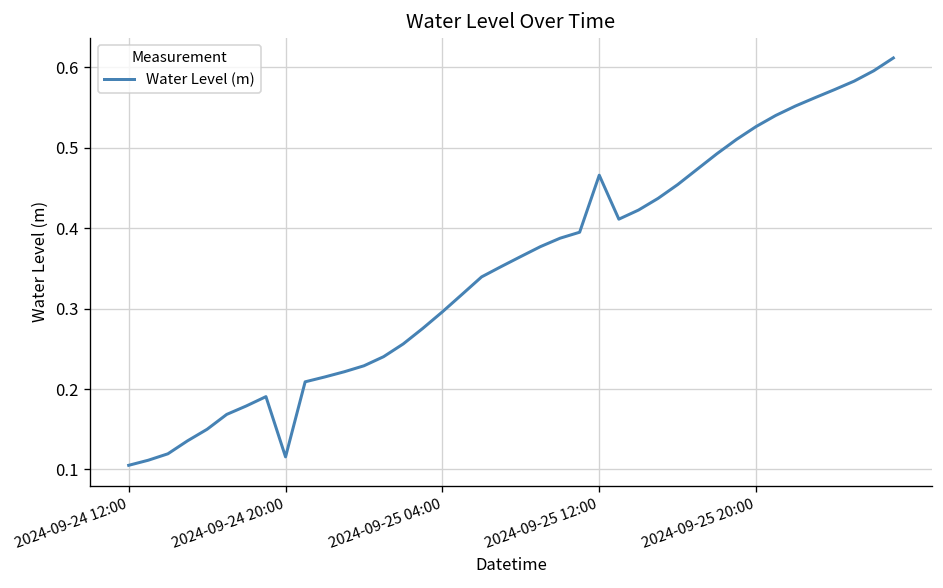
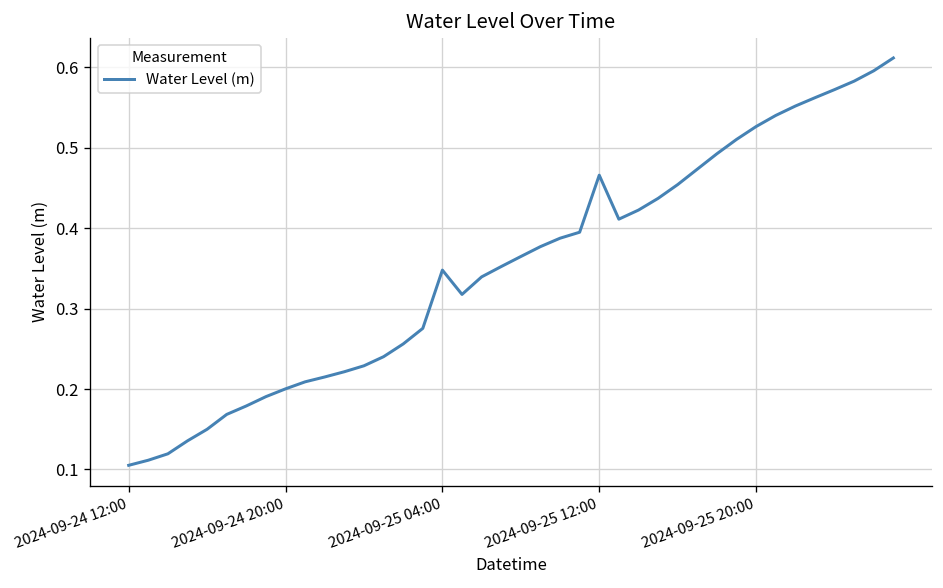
2024-09-24 20:00: 0.12 -> 0.20
2024-09-25 04:00: 0.30 -> 0.35
